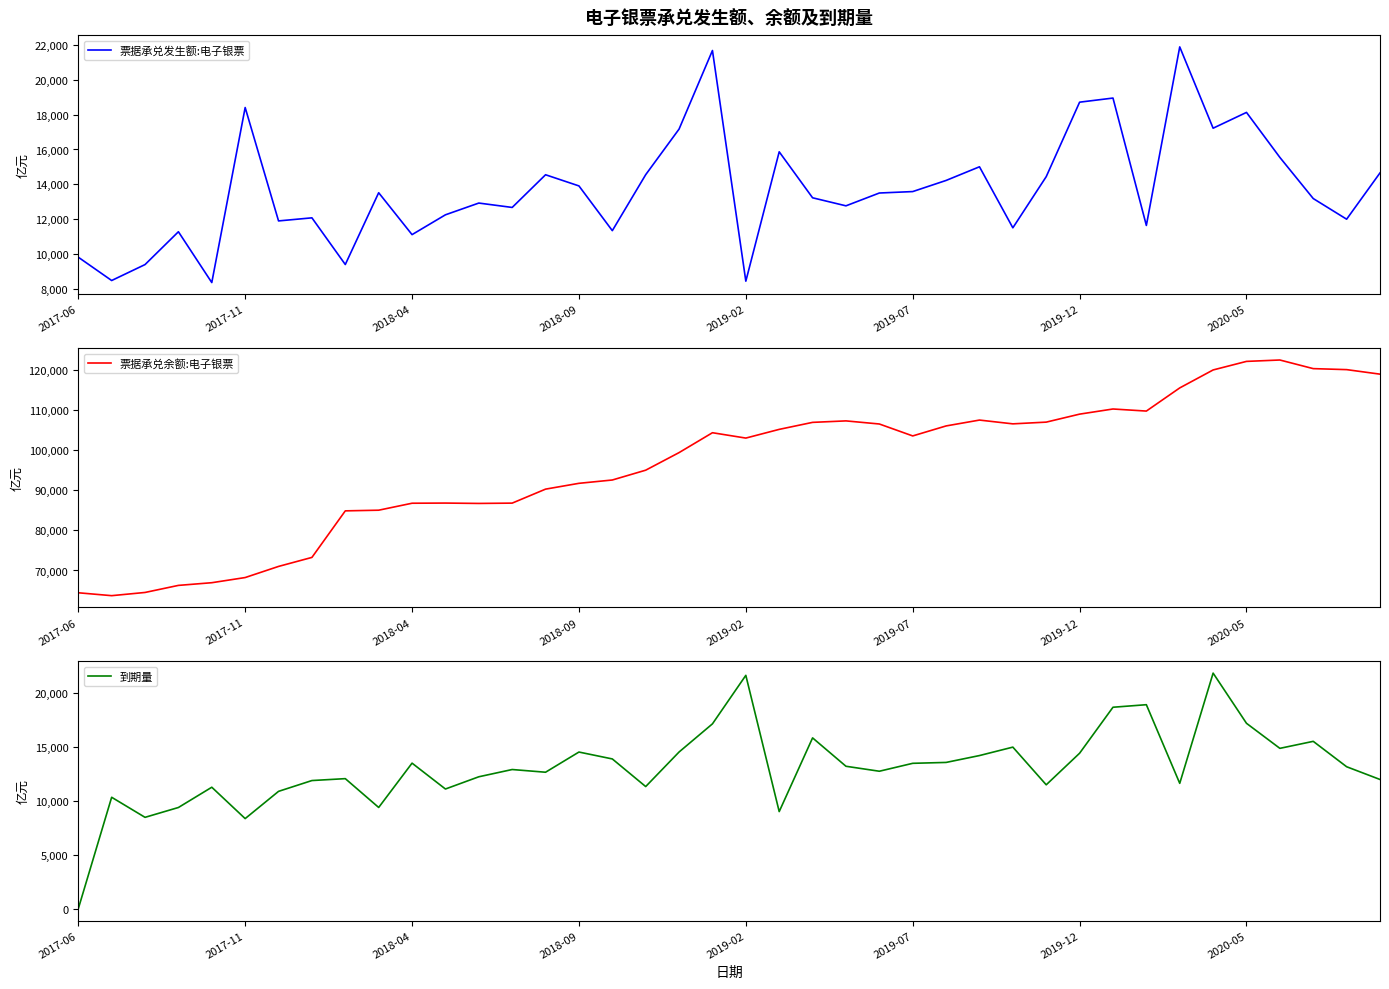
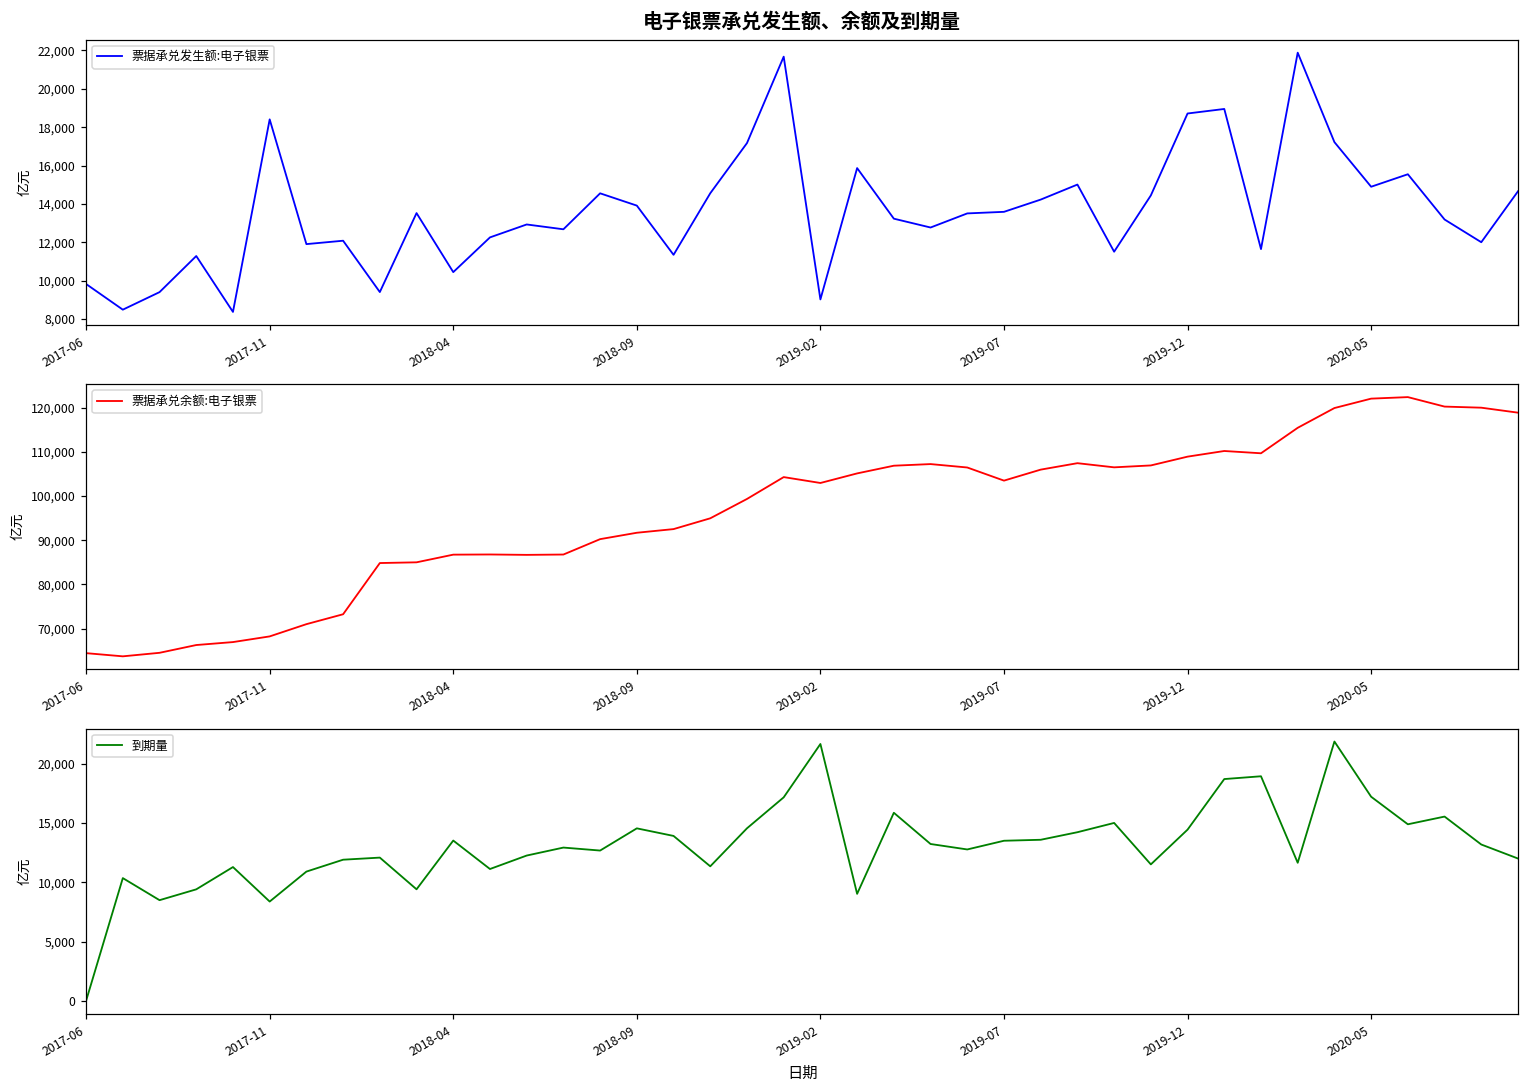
电子银票承兑发生额、余额及到期量, 2018-04: 11,100 -> 10,400
电子银票承兑发生额、余额及到期量, 2019-02: 8,500 -> 9,000
电子银票承兑发生额、余额及到期量, 2020-05: 18,100 -> 14,900
